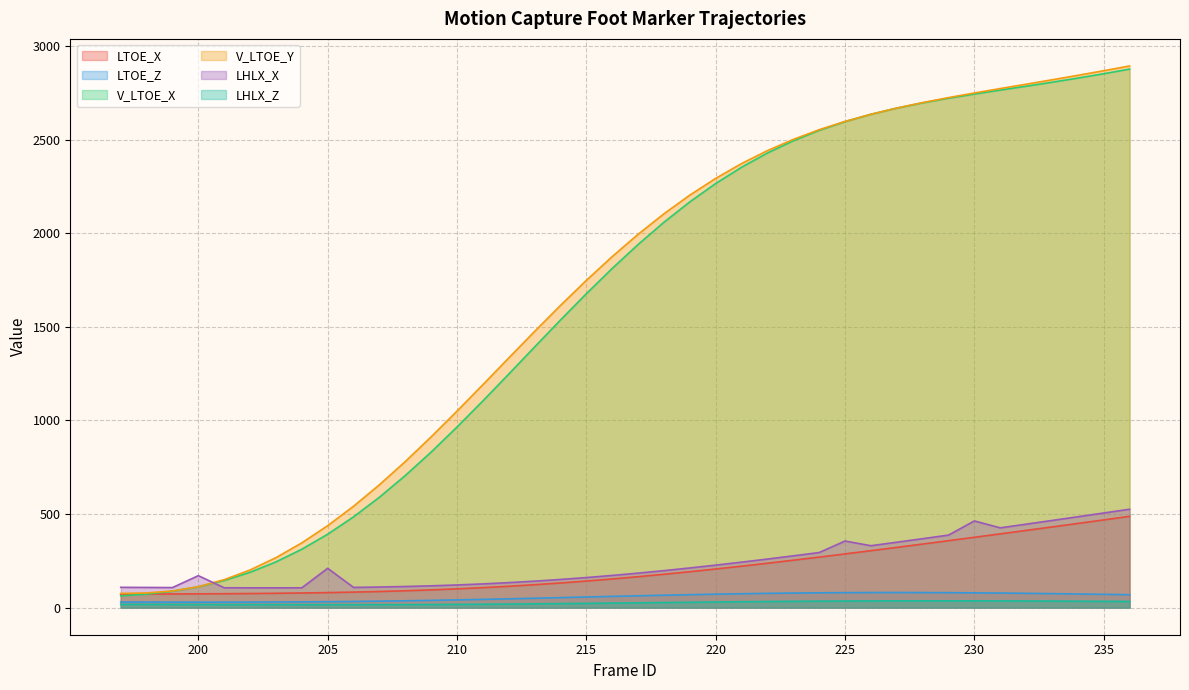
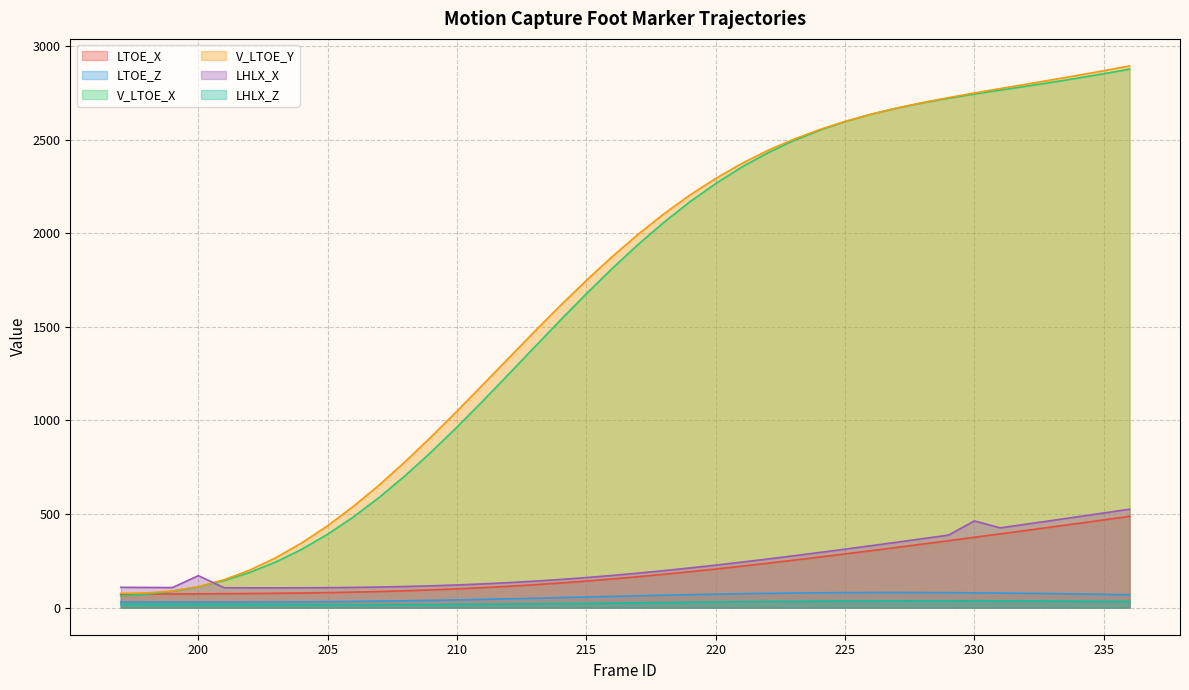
LHLX_X, 205: 210 -> 110
LHLX_X, 225: 360 -> 310
